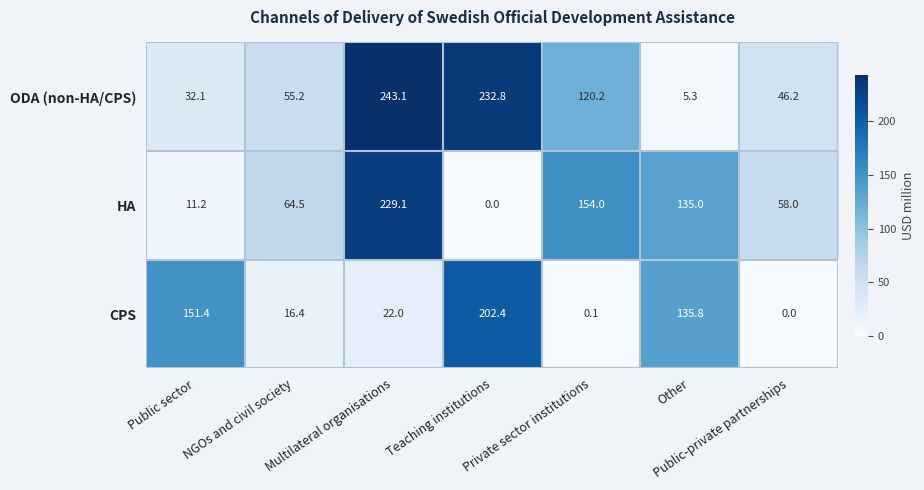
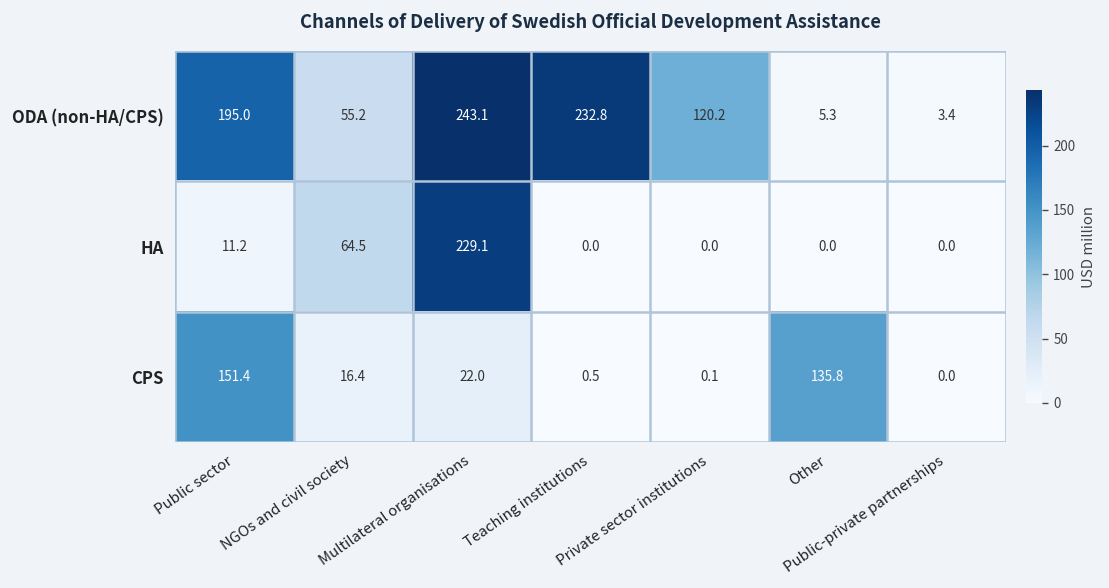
ODA (non-HA/CPS), Public sector: 32.1 -> 195.0
ODA (non-HA/CPS), Public-private partnerships: 46.2 -> 3.4
HA, Private sector institutions: 154.0 -> 0.0
HA, Other: 135.0 -> 0.0
HA, Public-private partnerships: 58.0 -> 0.0
CPS, Teaching institutions: 202.4 -> 0.5
